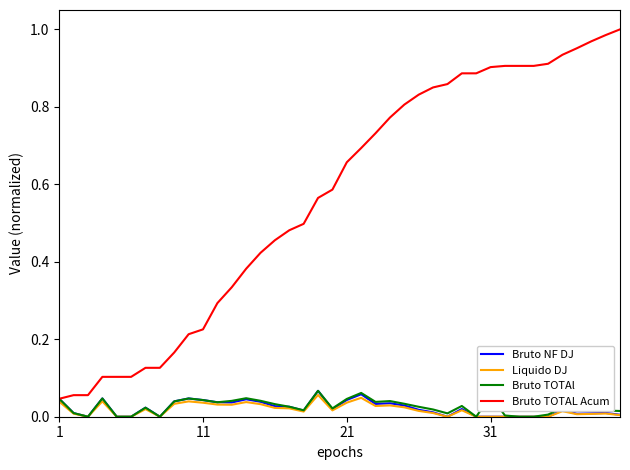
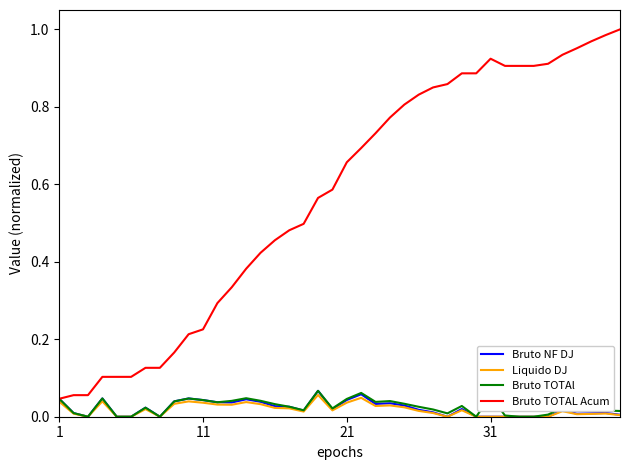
Bruto TOTAL Acum, 31: 0.90 -> 0.92
